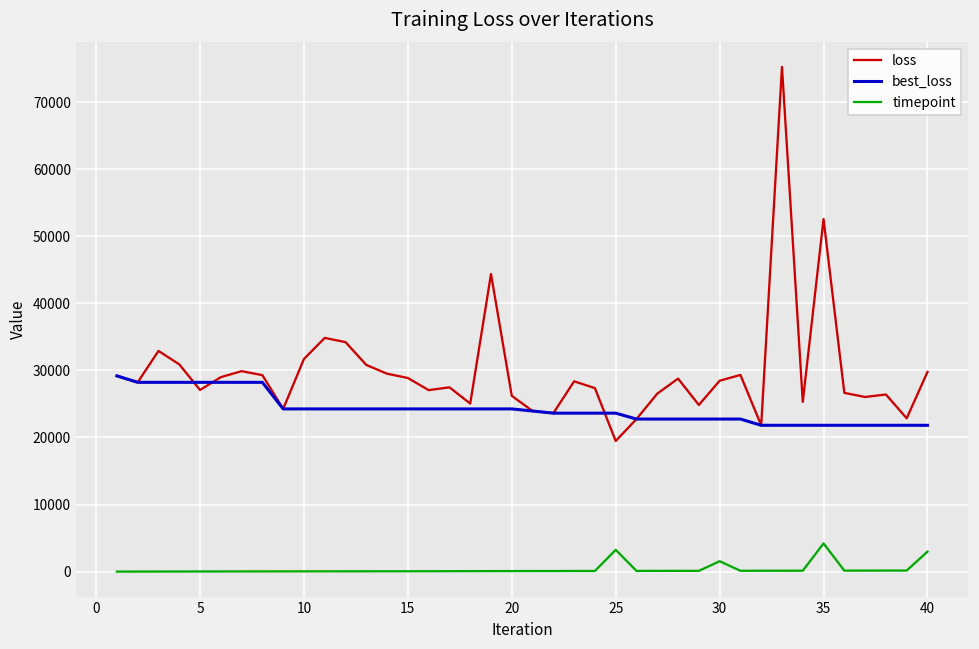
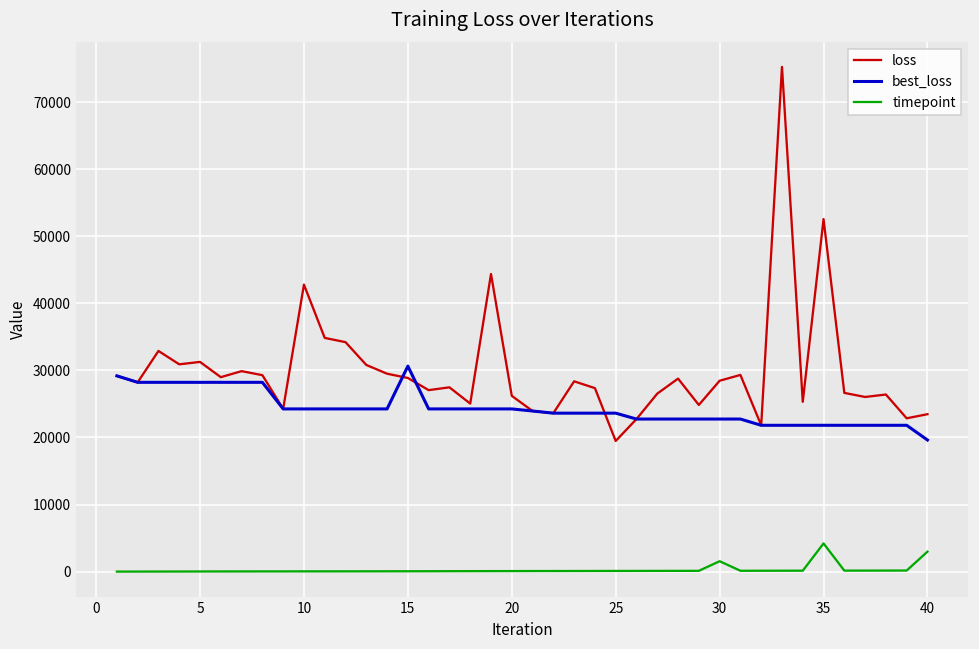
loss, 5: 27000 -> 31000
loss, 10: 32000 -> 43000
best_loss, 15: 24000 -> 31000
timepoint, 25: 3000 -> 0
loss, 40: 30000 -> 23000
best_loss, 40: 22000 -> 20000
